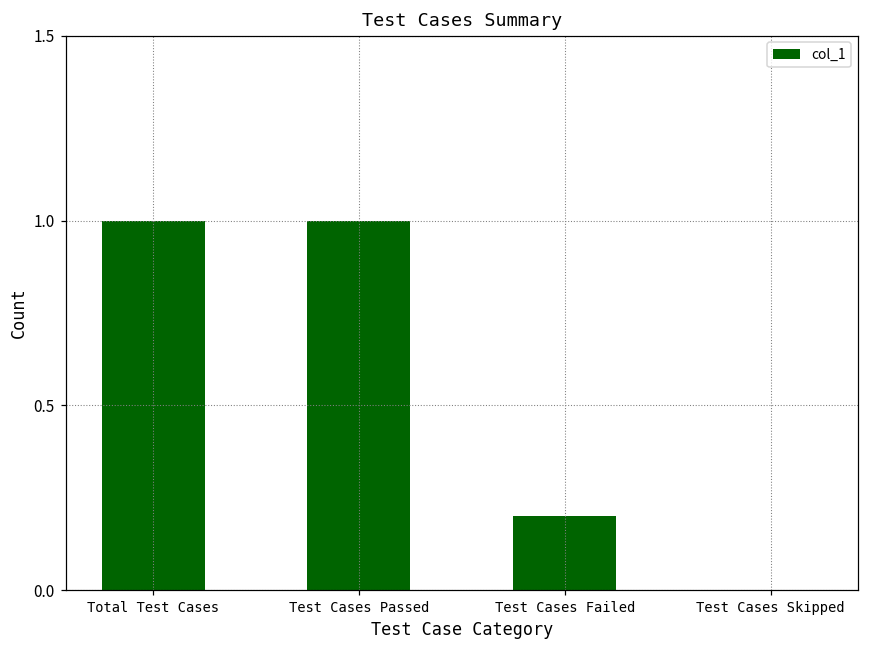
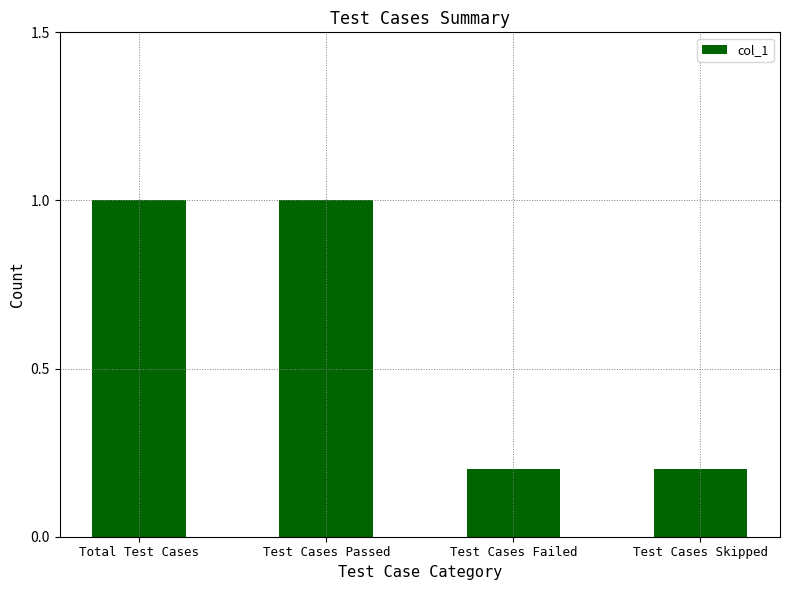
Test Cases Skipped: 0.0 -> 0.2
